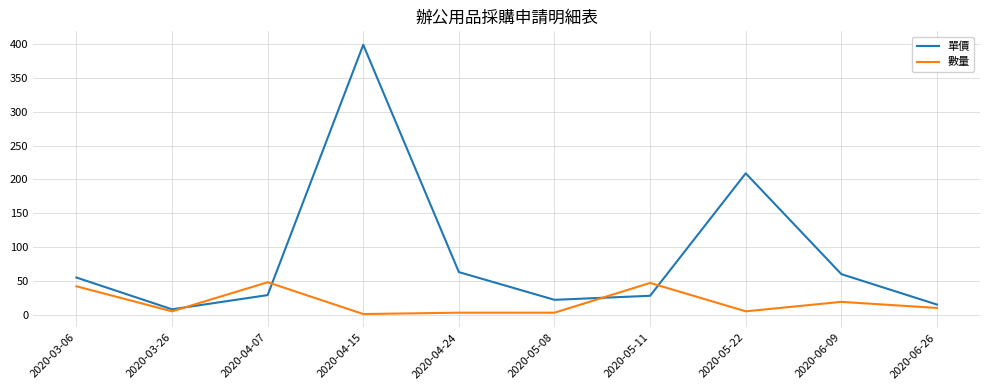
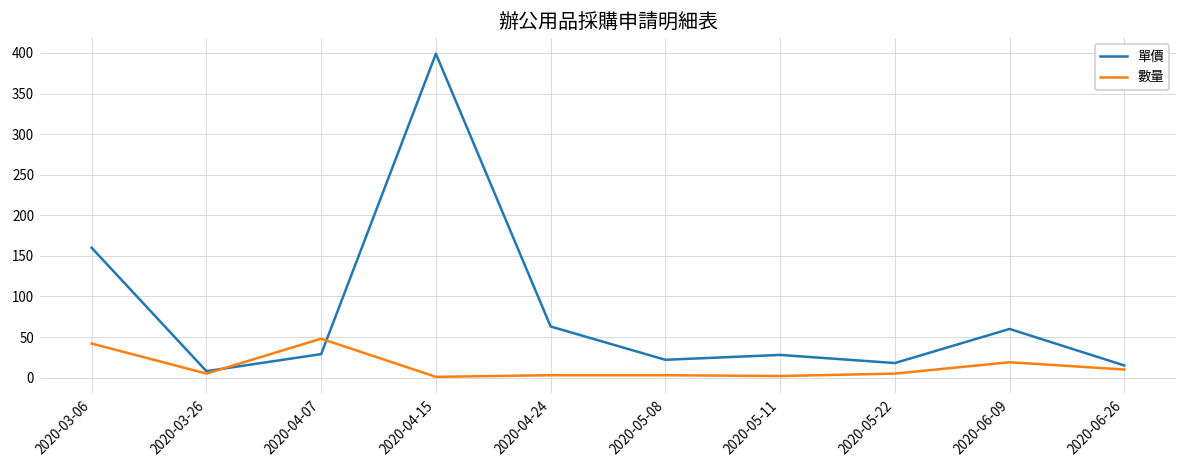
單價, 2020-03-06: 60 -> 160
數量, 2020-05-11: 50 -> 0
單價, 2020-05-22: 210 -> 20
